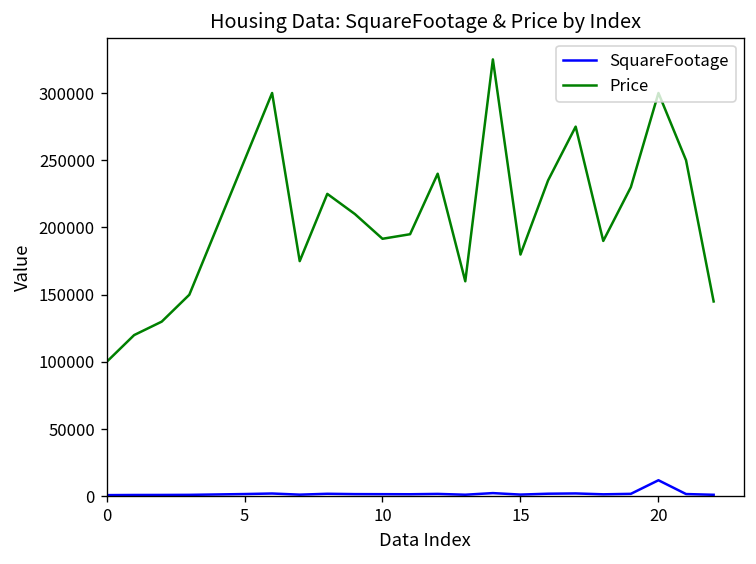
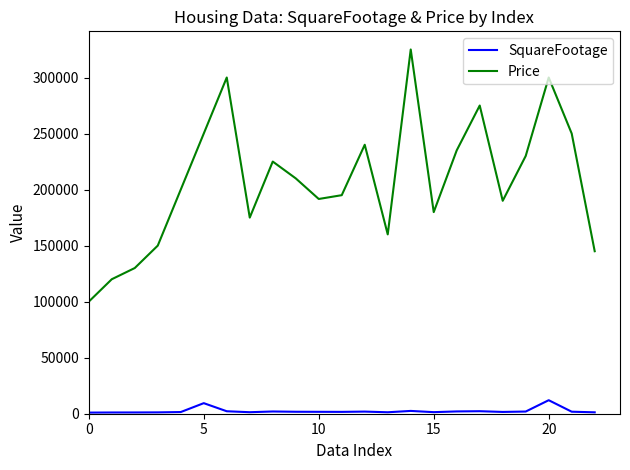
SquareFootage, 5: 2000 -> 9000
